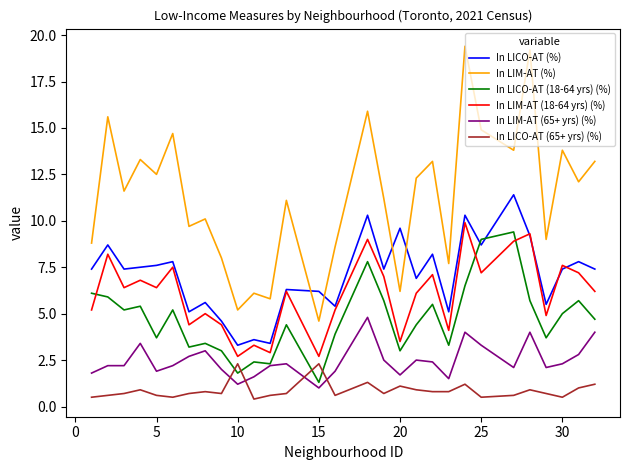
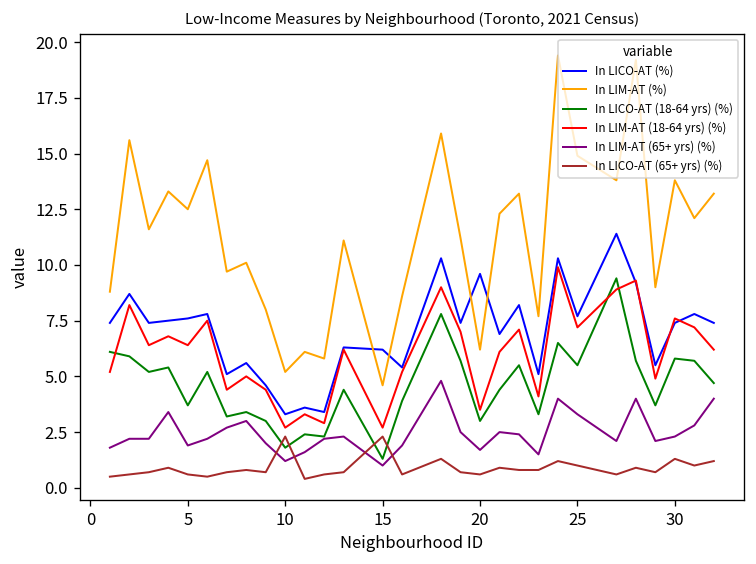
In LICO-AT (65+ yrs) (%), 20: 1.1 -> 0.6
In LICO-AT (%), 25: 8.7 -> 7.7
In LICO-AT (18-64 yrs) (%), 25: 9.0 -> 5.5
In LICO-AT (65+ yrs) (%), 25: 0.5 -> 1.0
In LICO-AT (18-64 yrs) (%), 30: 5.0 -> 5.8
In LICO-AT (65+ yrs) (%), 30: 0.5 -> 1.3
